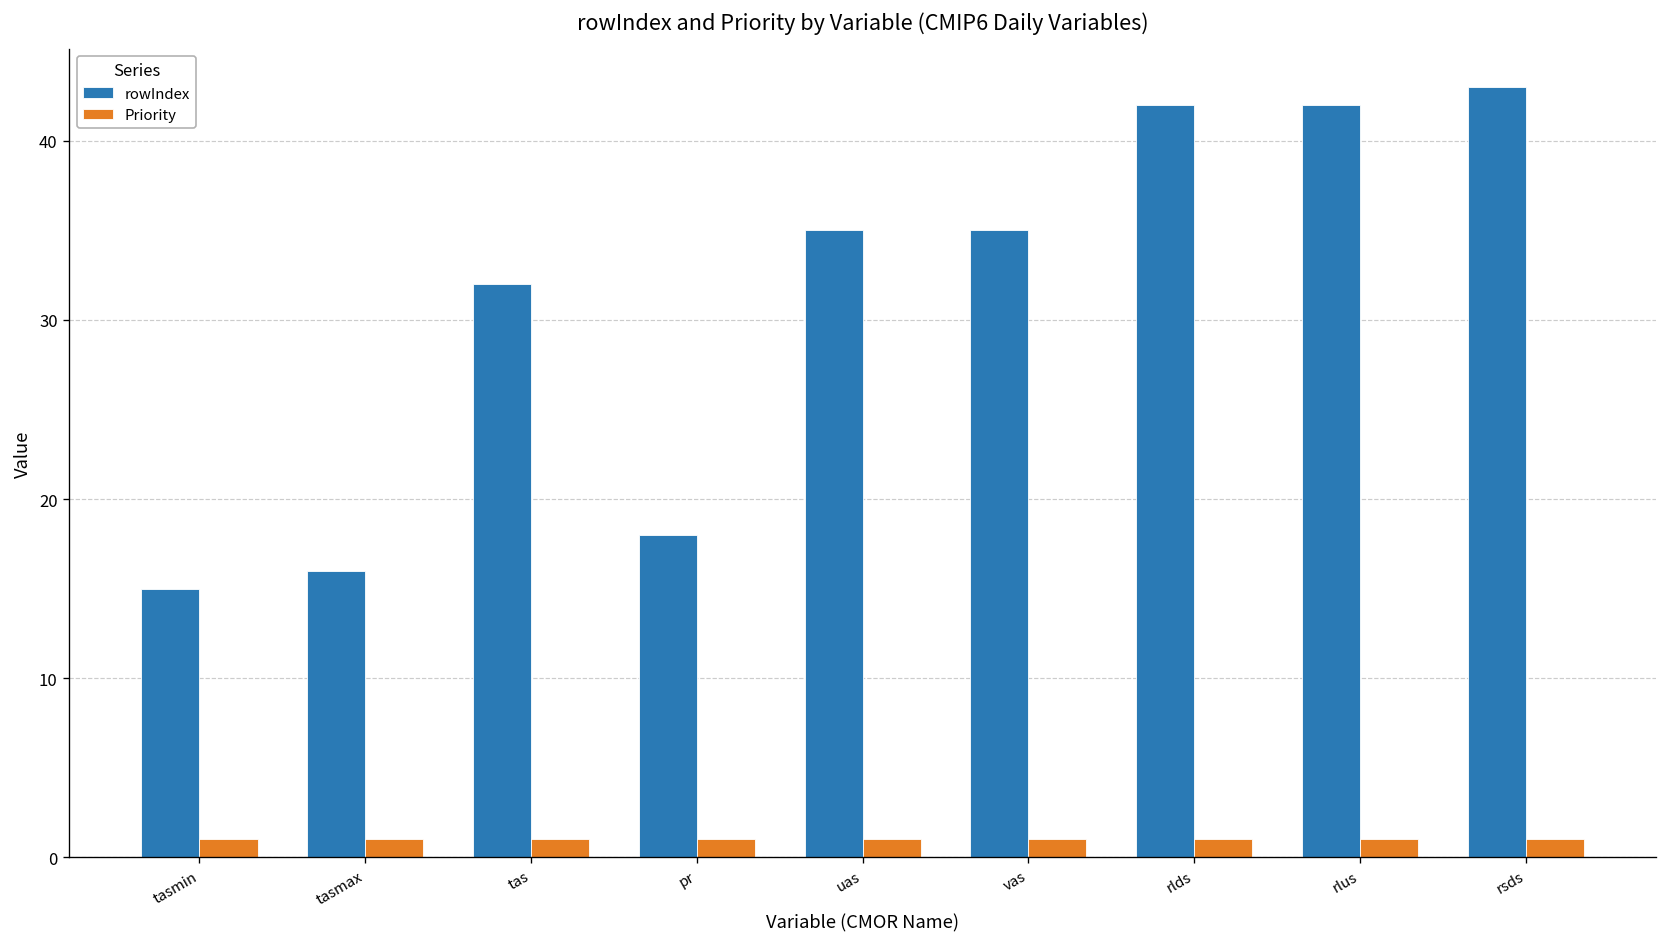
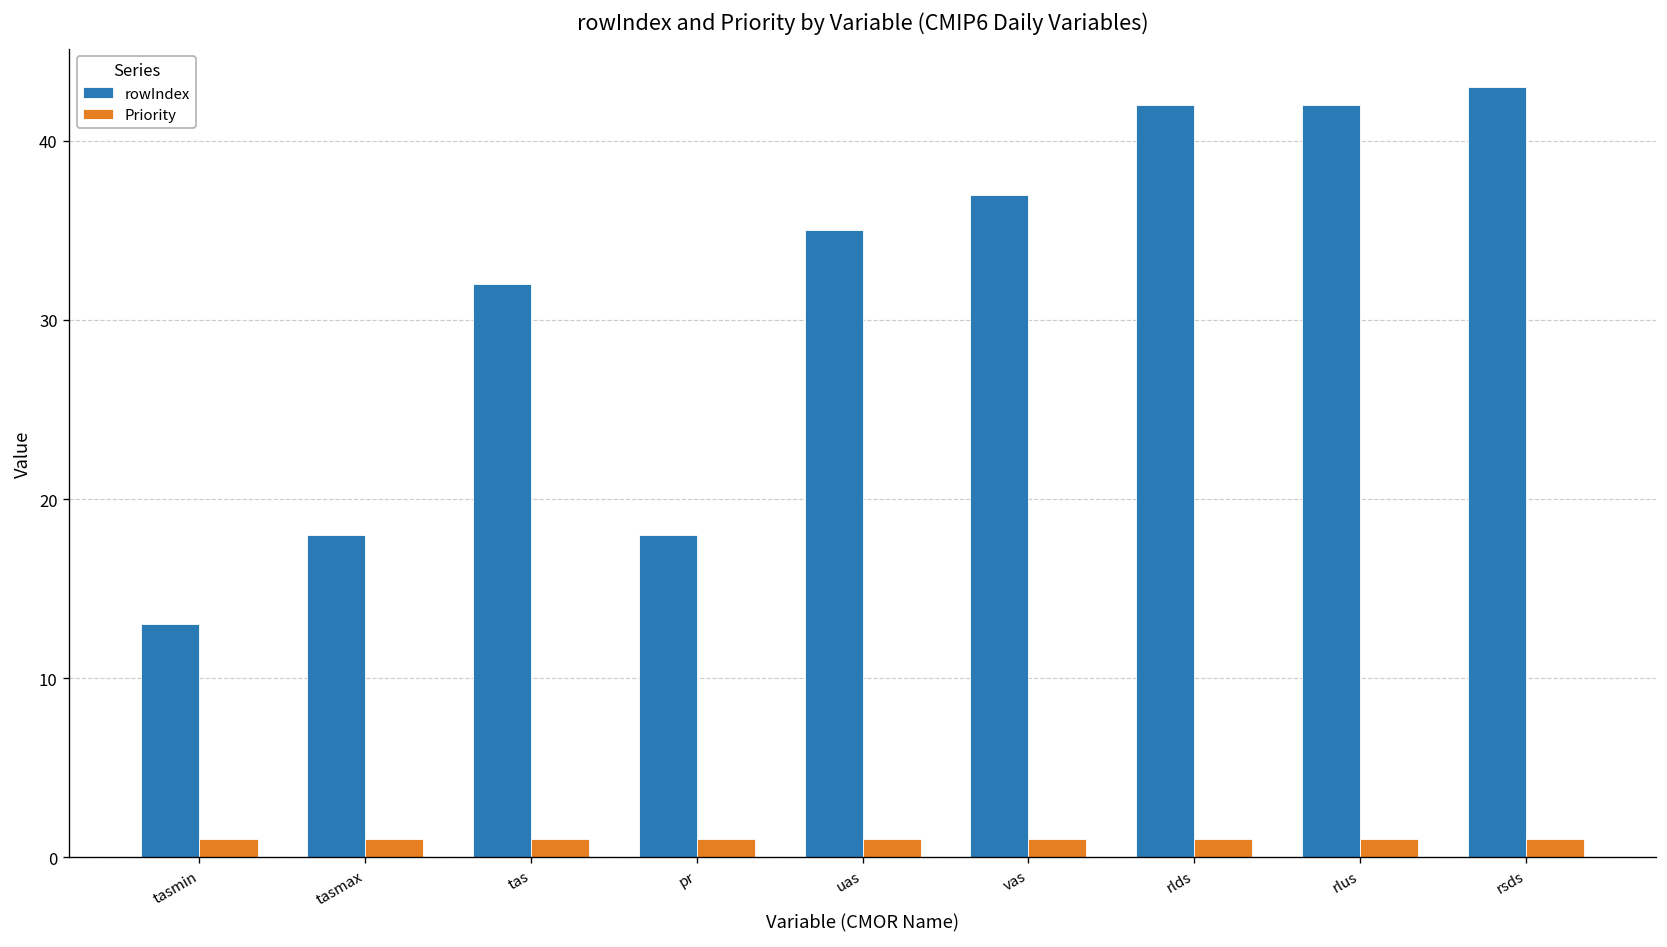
rowIndex, tasmin: 15 -> 13
rowIndex, tasmax: 16 -> 18
rowIndex, vas: 35 -> 37
